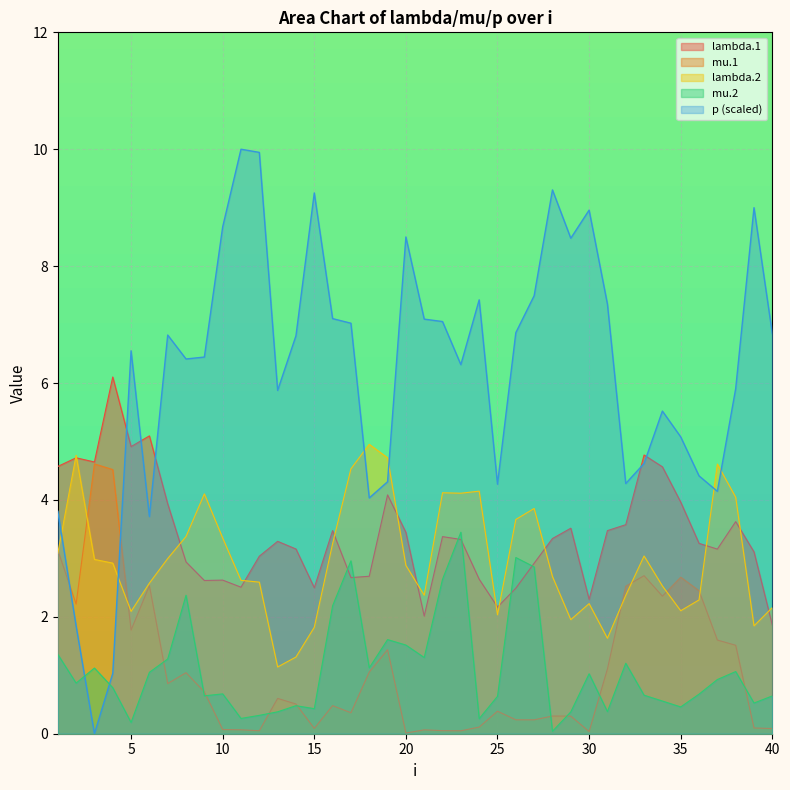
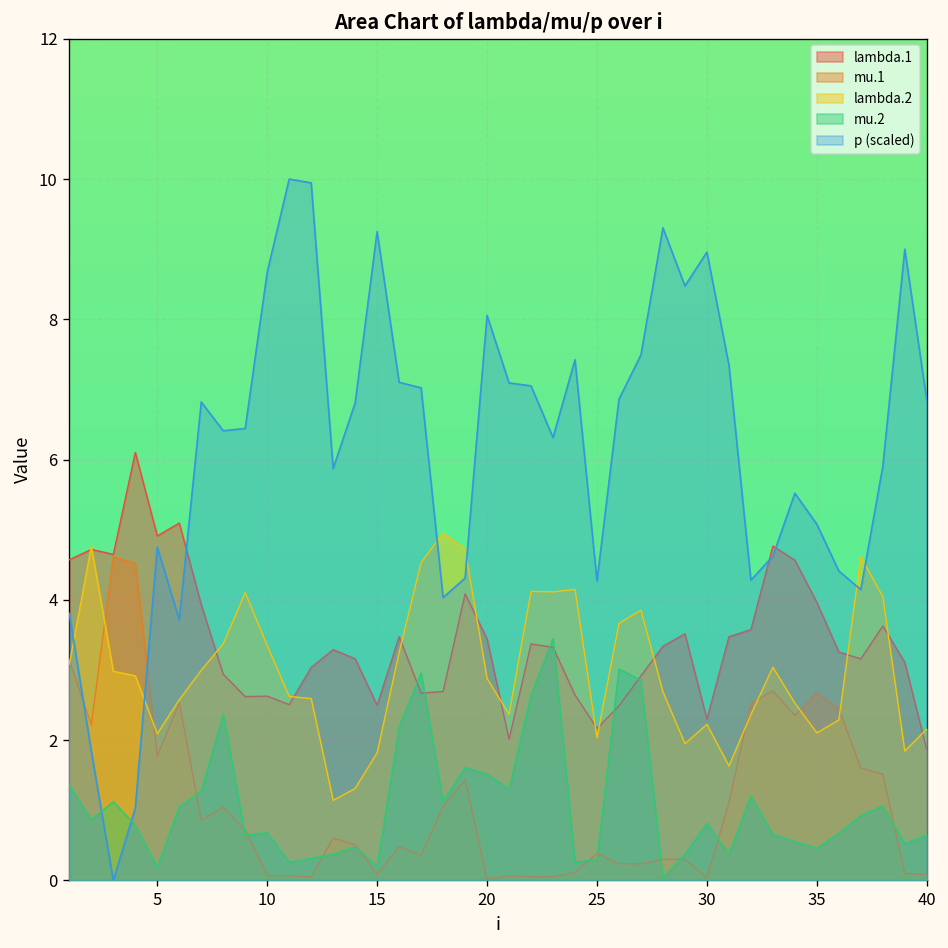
p (scaled), 5: 6.6 -> 4.8
mu.2, 15: 0.4 -> 0.2
p (scaled), 20: 8.5 -> 8.1
mu.2, 25: 0.6 -> 0.3
mu.2, 30: 1.0 -> 0.8
